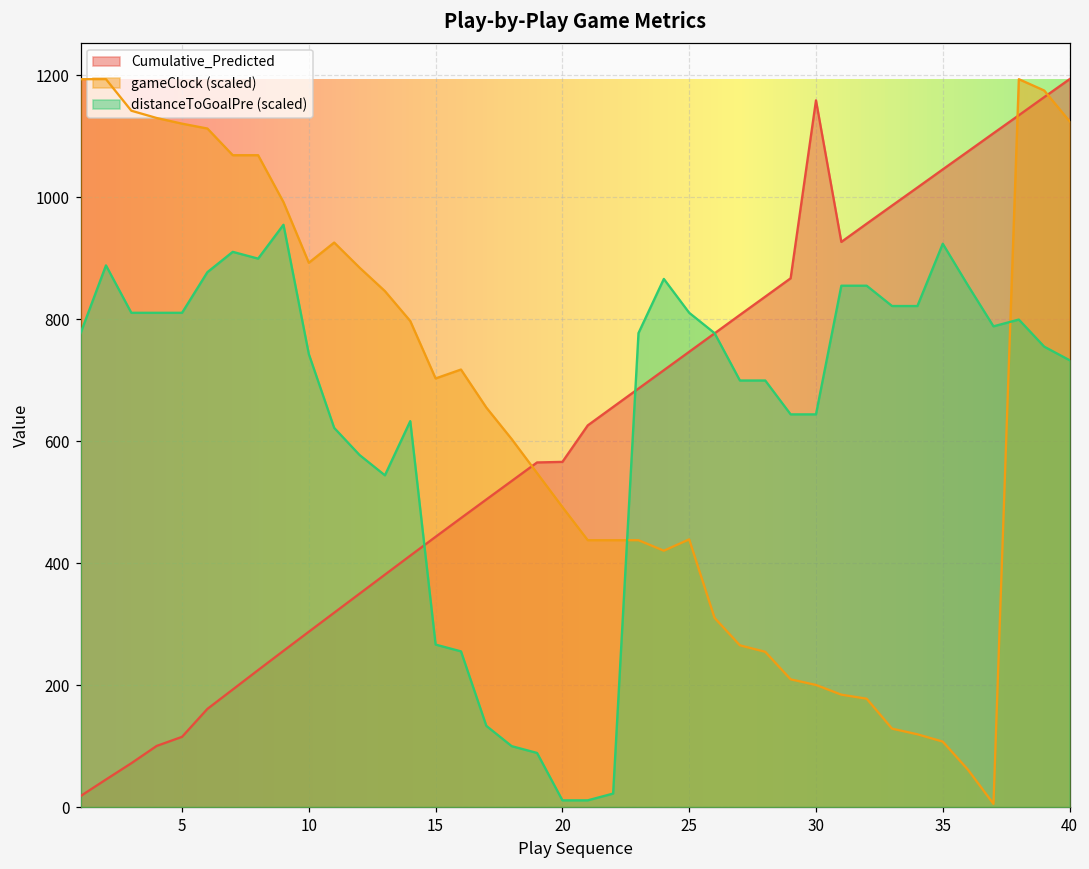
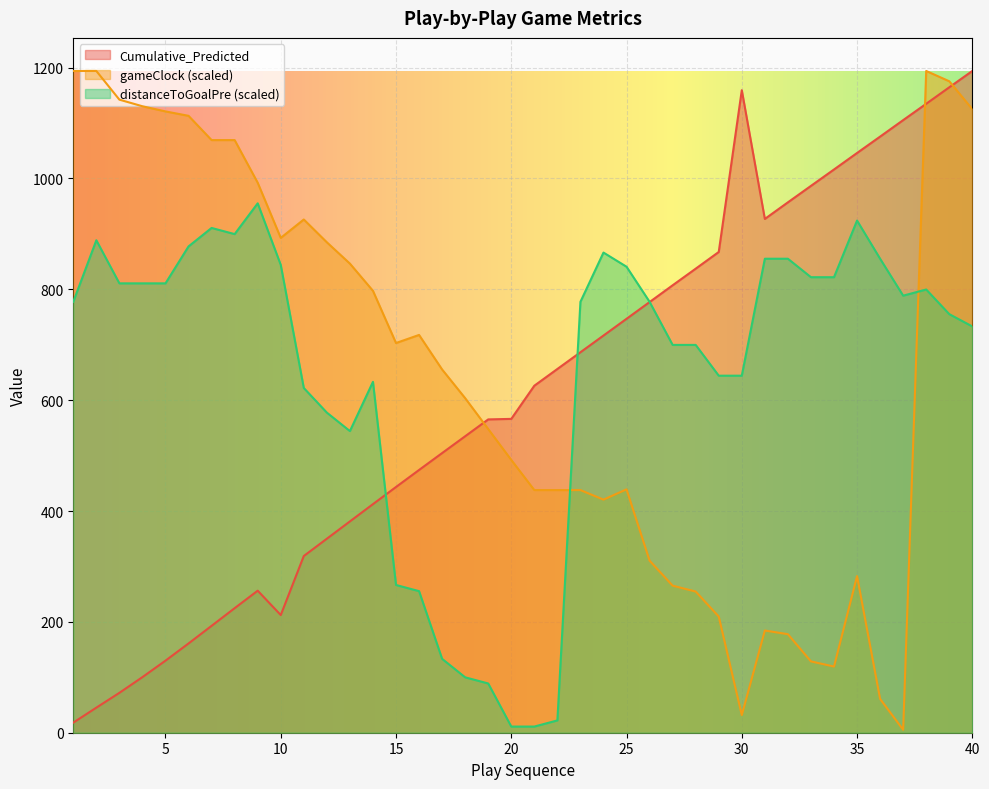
Cumulative_Predicted, 5: 120 -> 130
Cumulative_Predicted, 10: 290 -> 210
distanceToGoalPre (scaled), 10: 740 -> 840
distanceToGoalPre (scaled), 25: 810 -> 840
gameClock (scaled), 30: 200 -> 30
gameClock (scaled), 35: 110 -> 280
